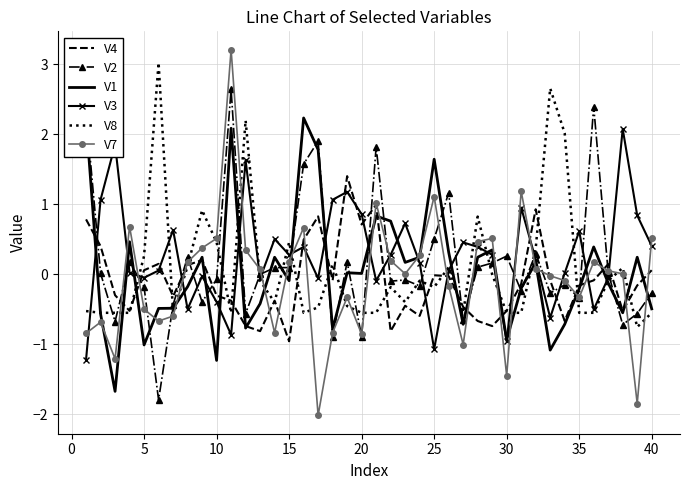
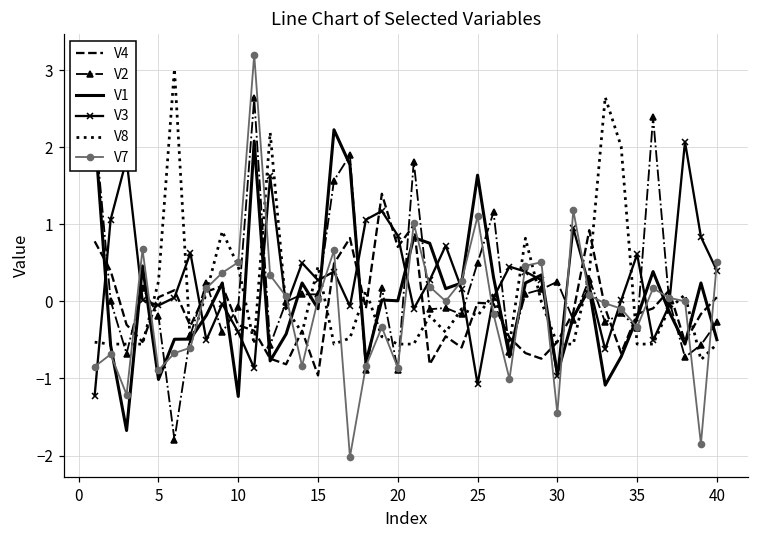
V7, 5: -0.5 -> -0.9
V7, 15: 0.2 -> 0.0
